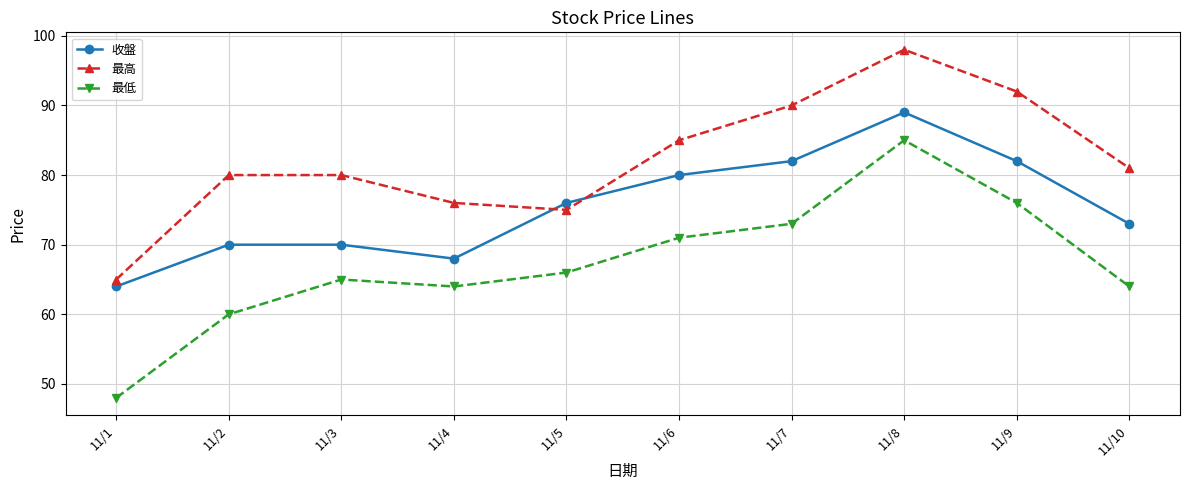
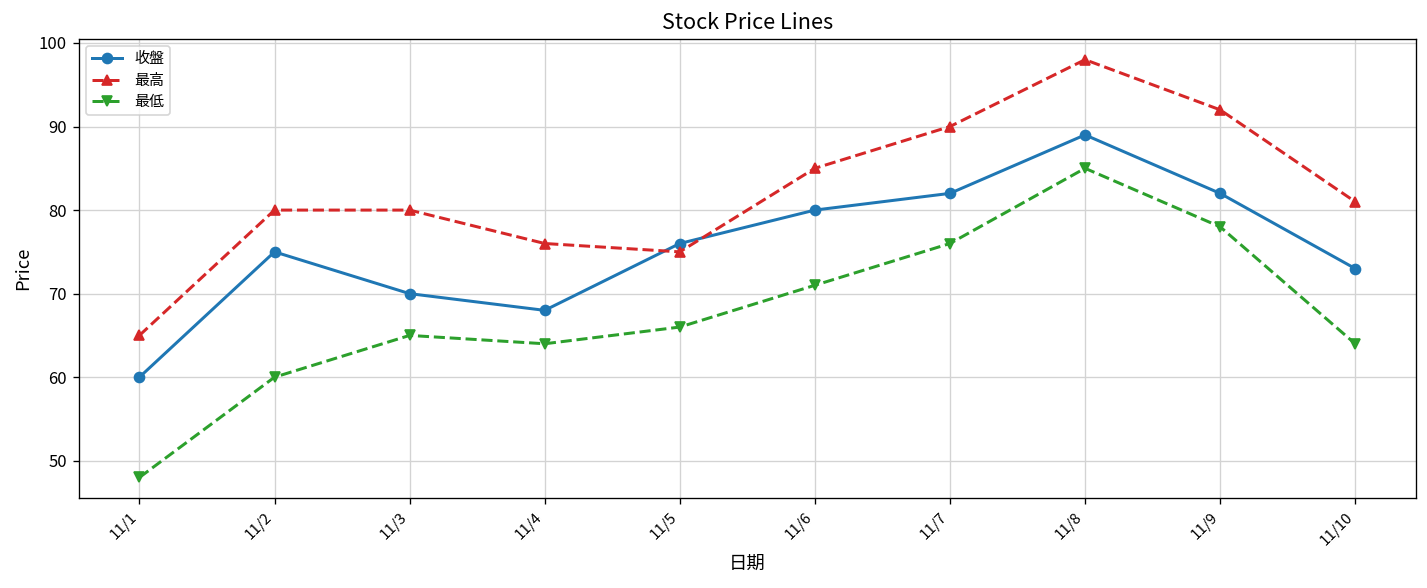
收盤, 11/1: 64 -> 60
收盤, 11/2: 70 -> 75
最低, 11/7: 73 -> 76
最低, 11/9: 76 -> 78
